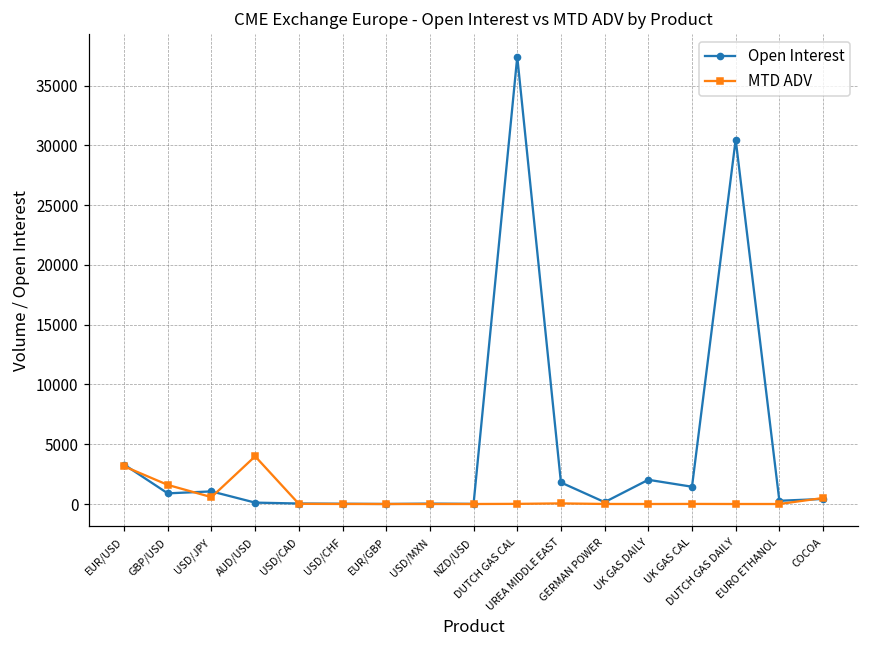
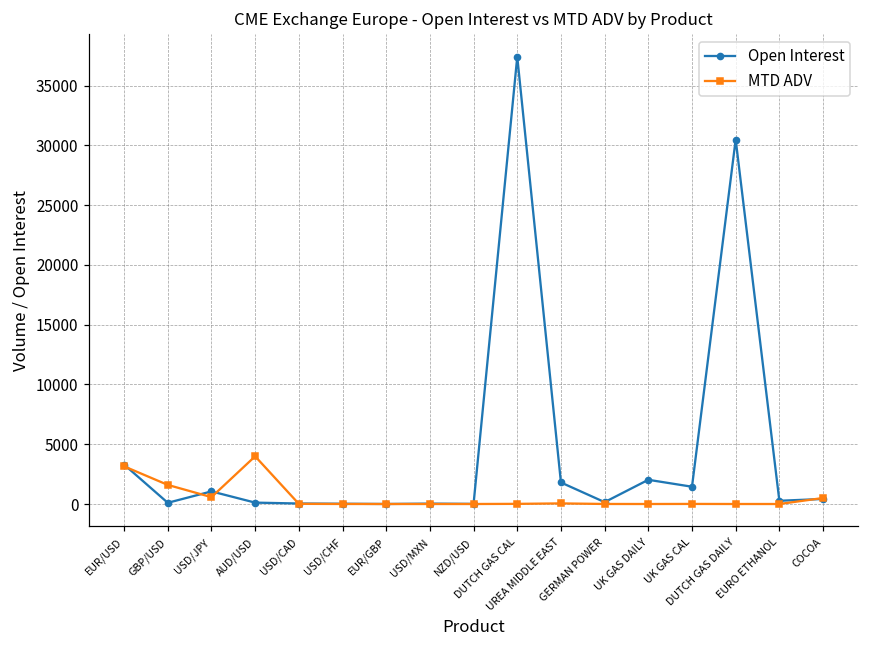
Open Interest, GBP/USD: 900 -> 100
